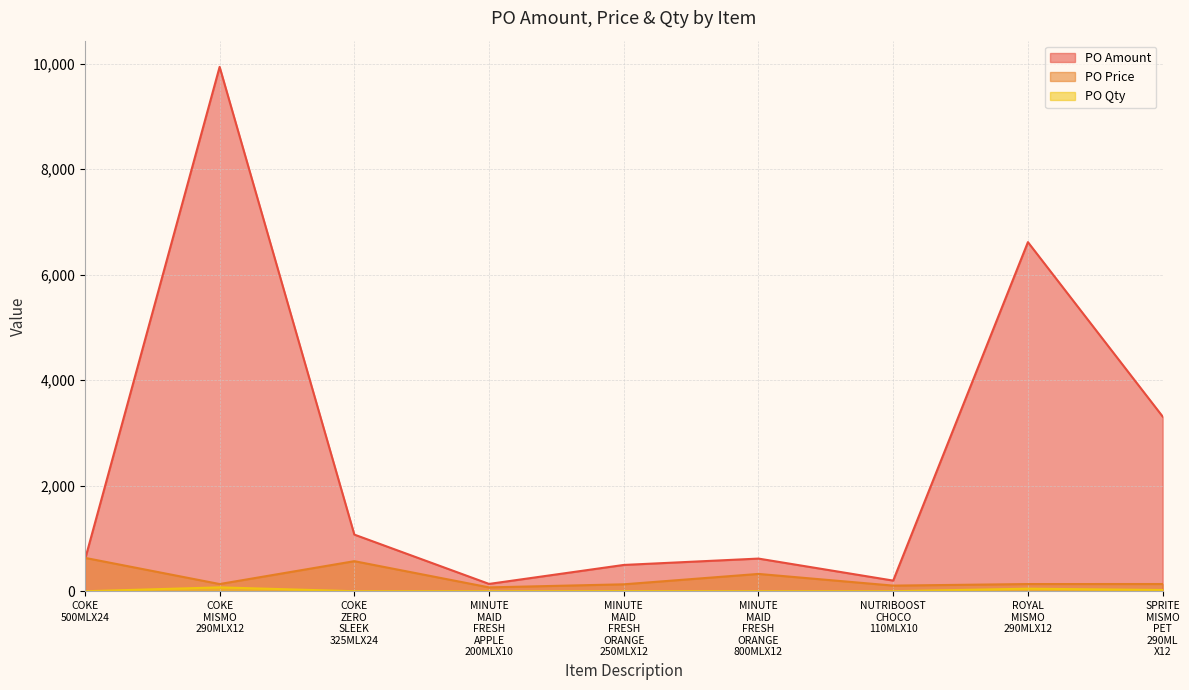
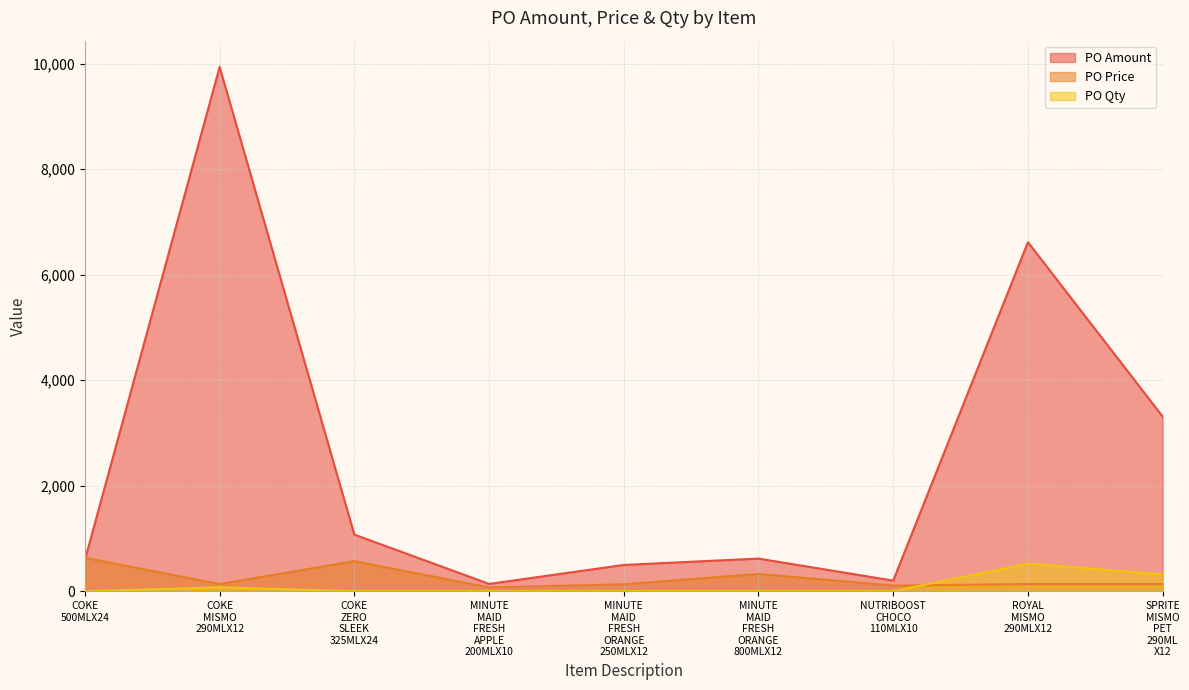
PO Qty, ROYAL MISMO 290MLX12: 100 -> 500
PO Qty, SPRITE MISMO PET 290ML X12: 0 -> 300
